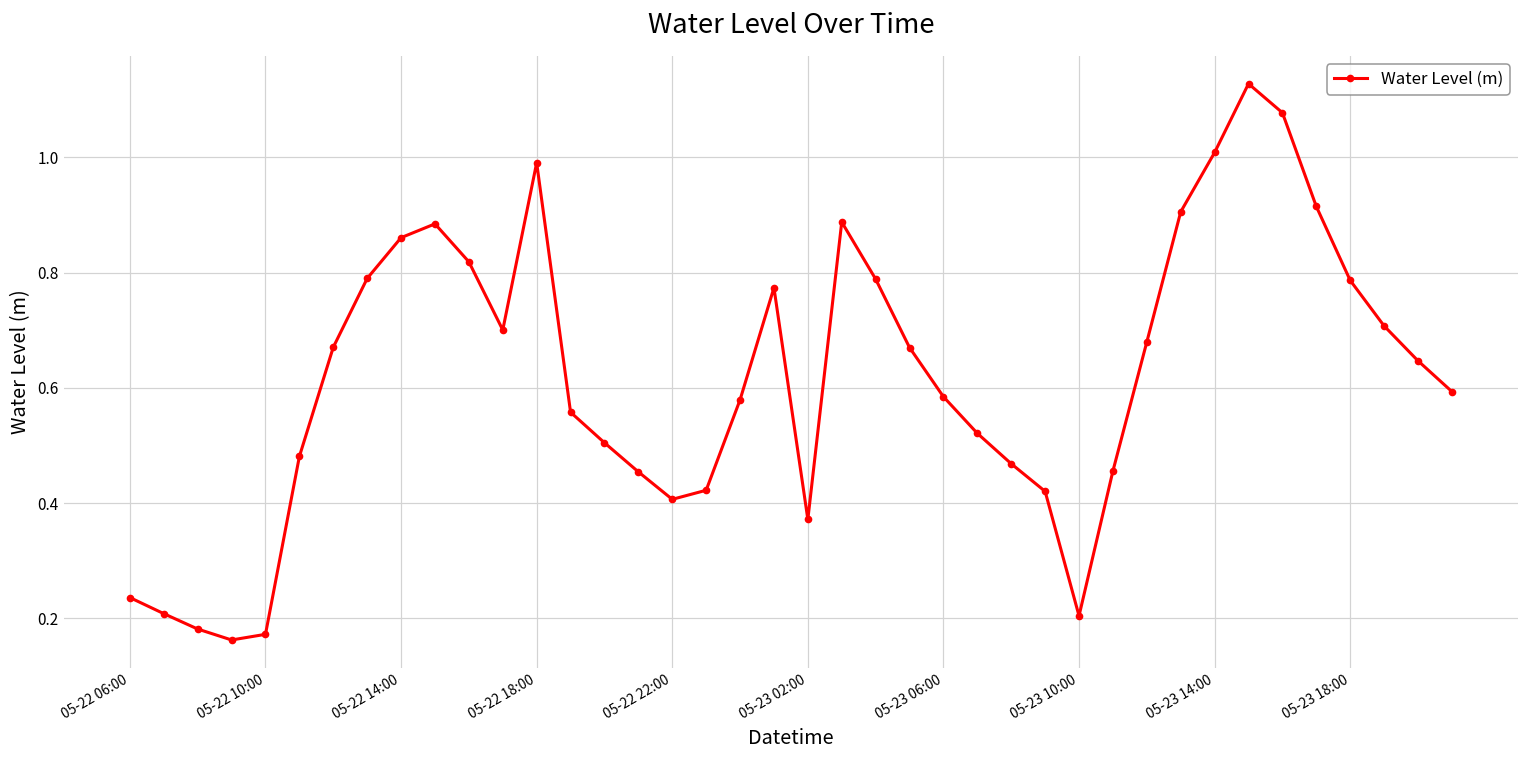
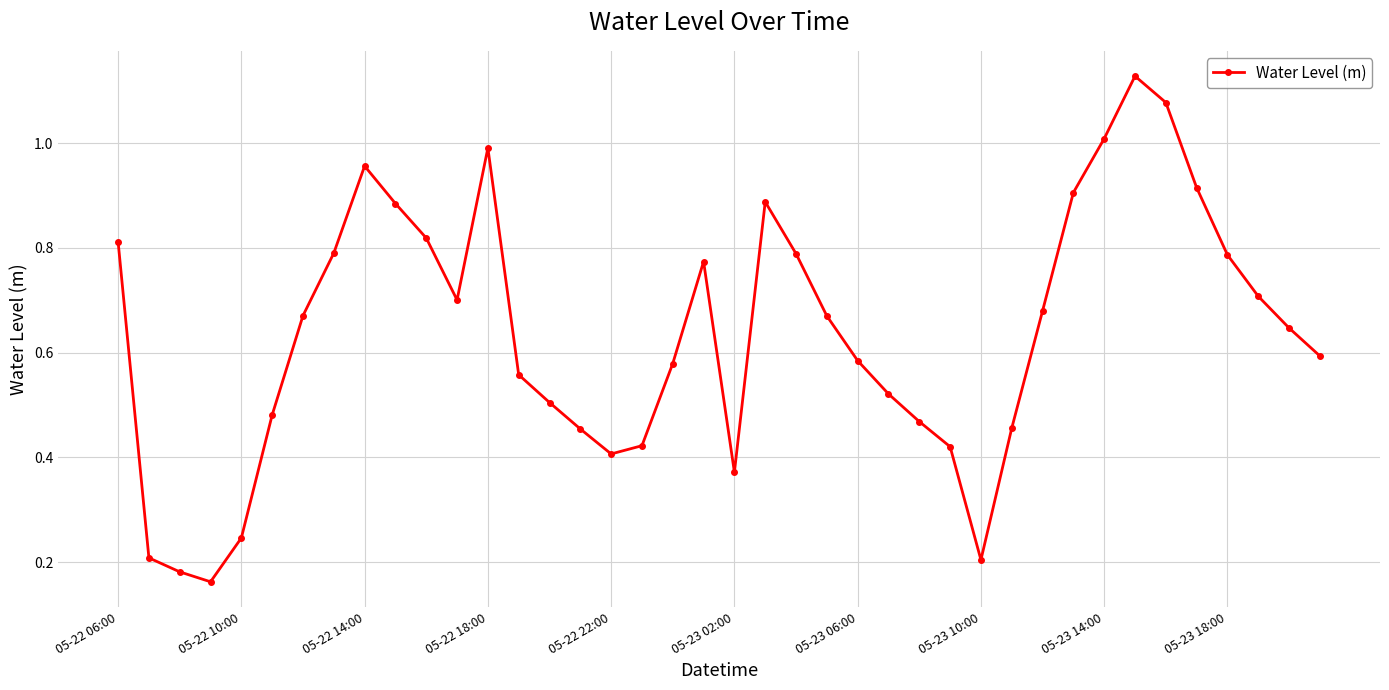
05-22 06:00: 0.24 -> 0.81
05-22 10:00: 0.17 -> 0.25
05-22 14:00: 0.86 -> 0.96
